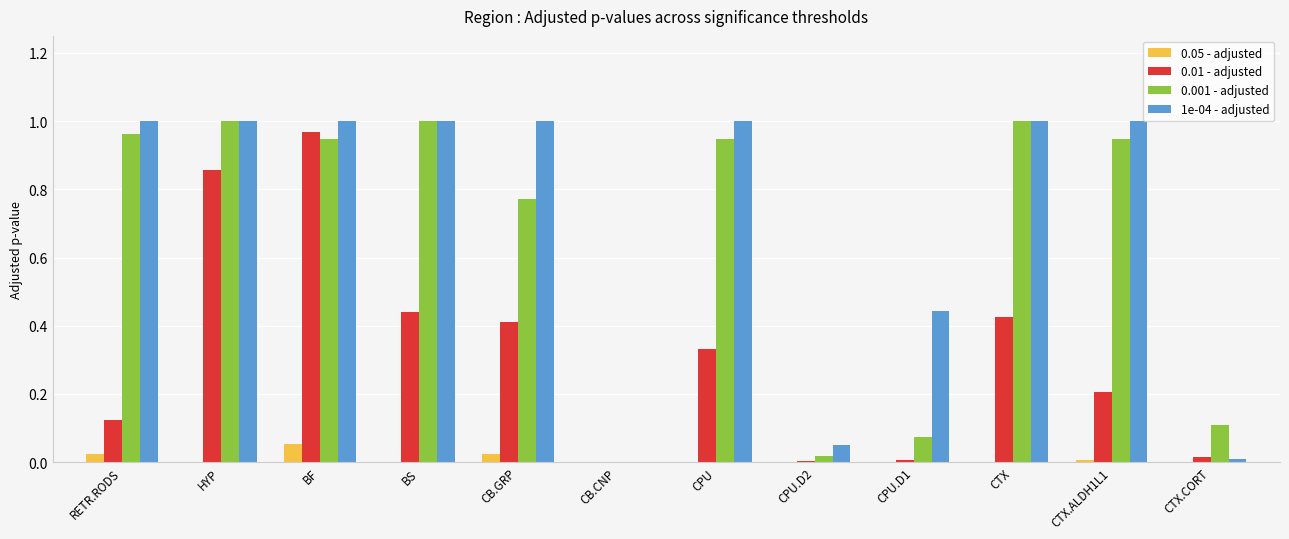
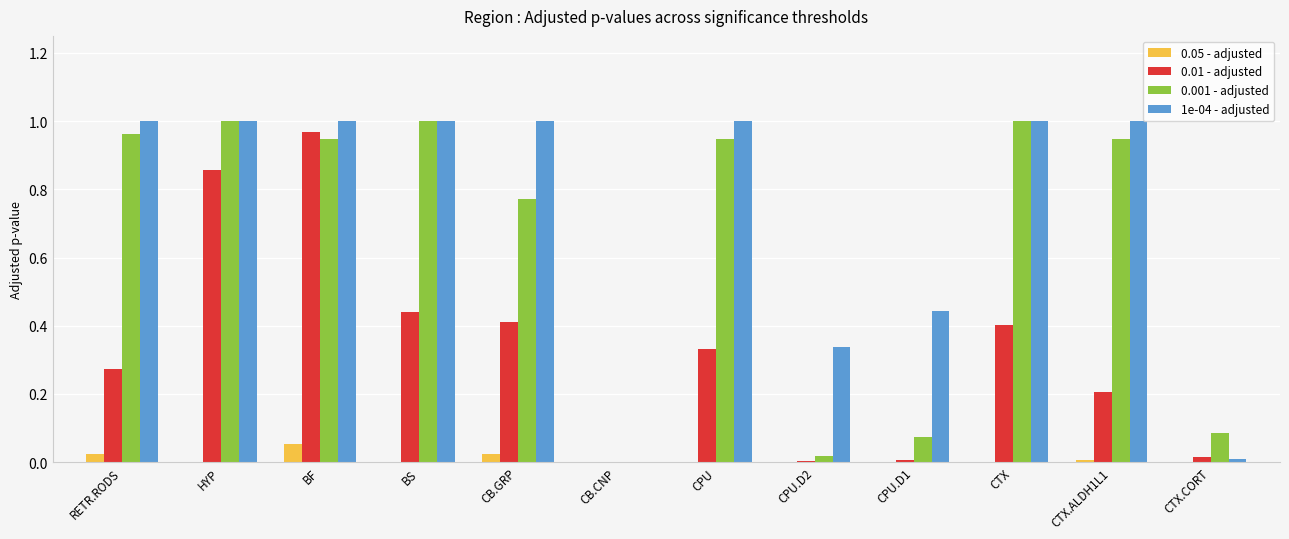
0.01 - adjusted, RETR.RODS: 0.12 -> 0.27
1e-04 - adjusted, CPU.D2: 0.05 -> 0.34
0.01 - adjusted, CTX: 0.43 -> 0.40
0.001 - adjusted, CTX.CORT: 0.11 -> 0.08
